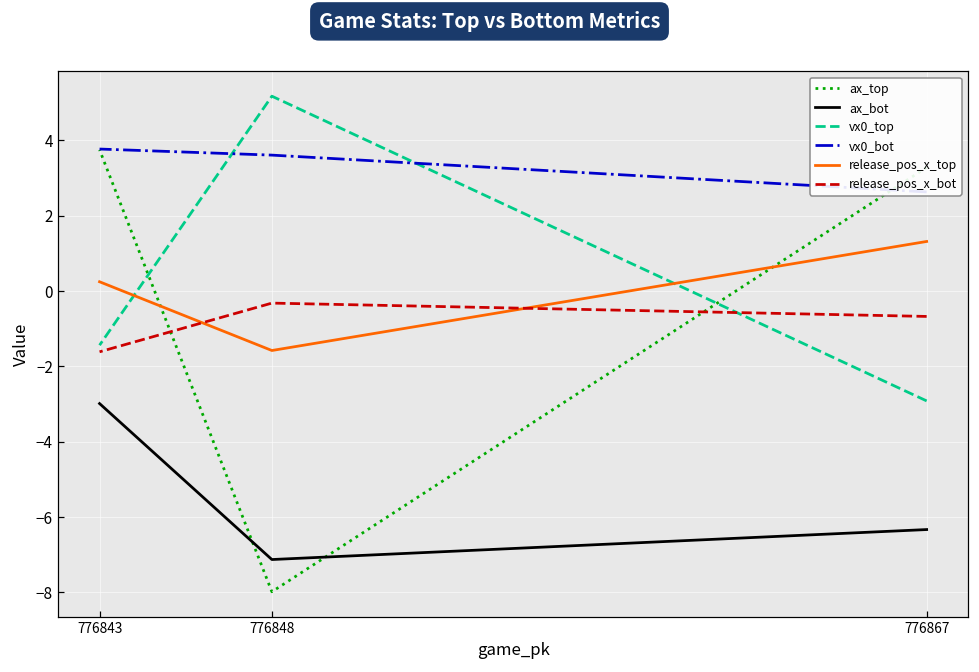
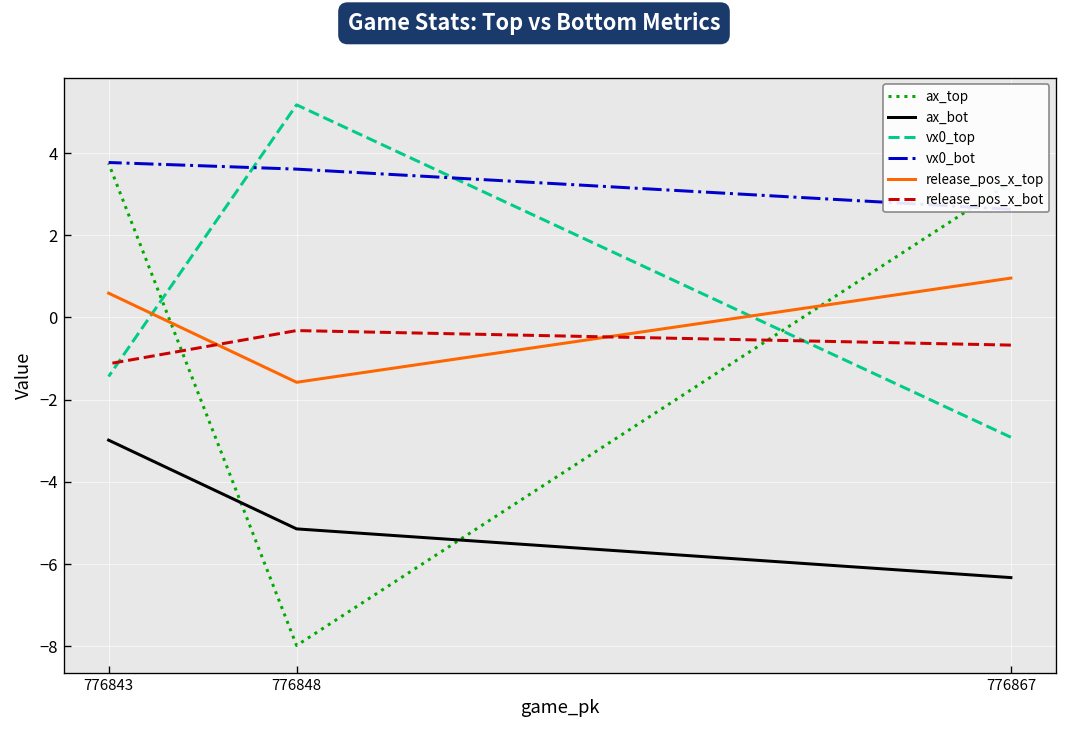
release_pos_x_top, 776843: 0.2 -> 0.6
release_pos_x_bot, 776843: -1.6 -> -1.1
ax_bot, 776848: -7.1 -> -5.1
release_pos_x_top, 776867: 1.3 -> 1.0
